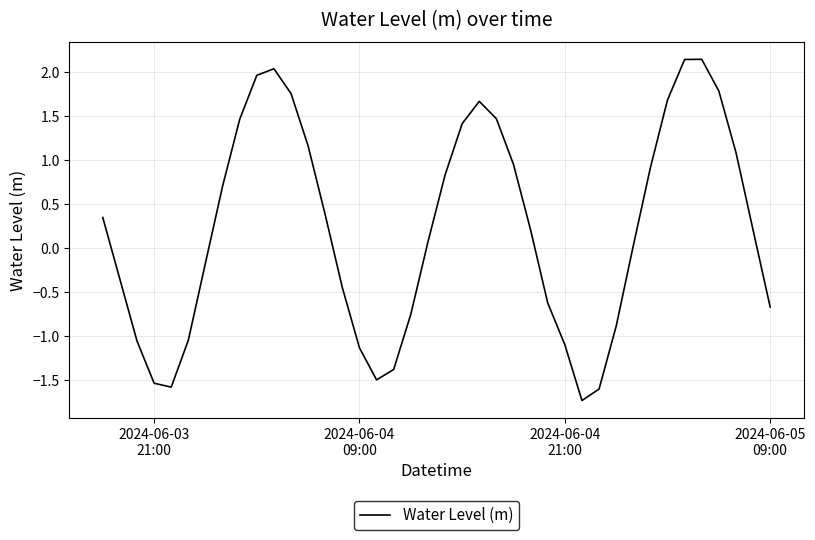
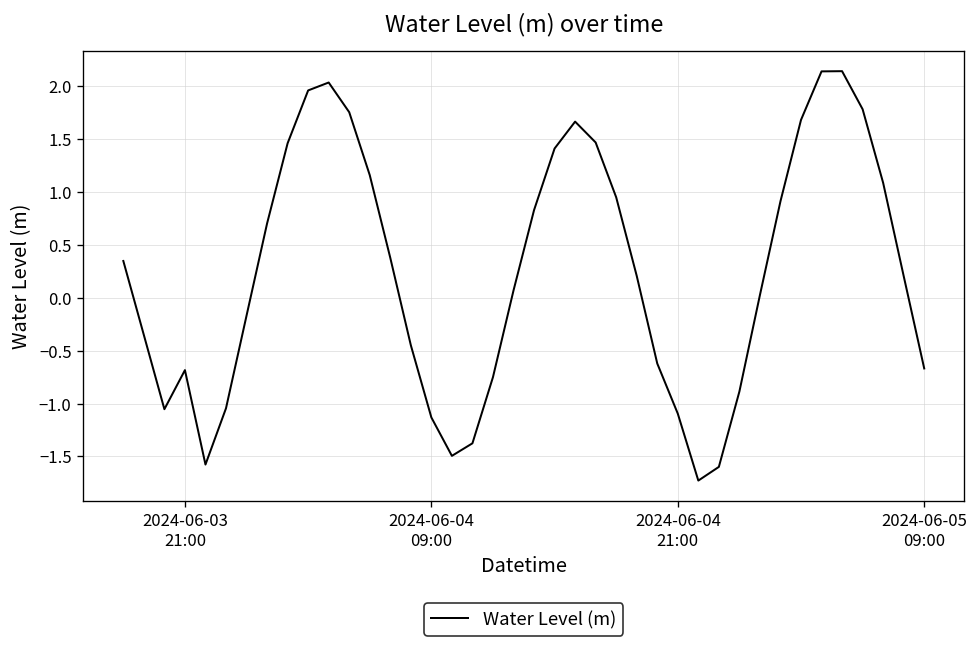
2024-06-03 21:00: -1.5 -> -0.7
